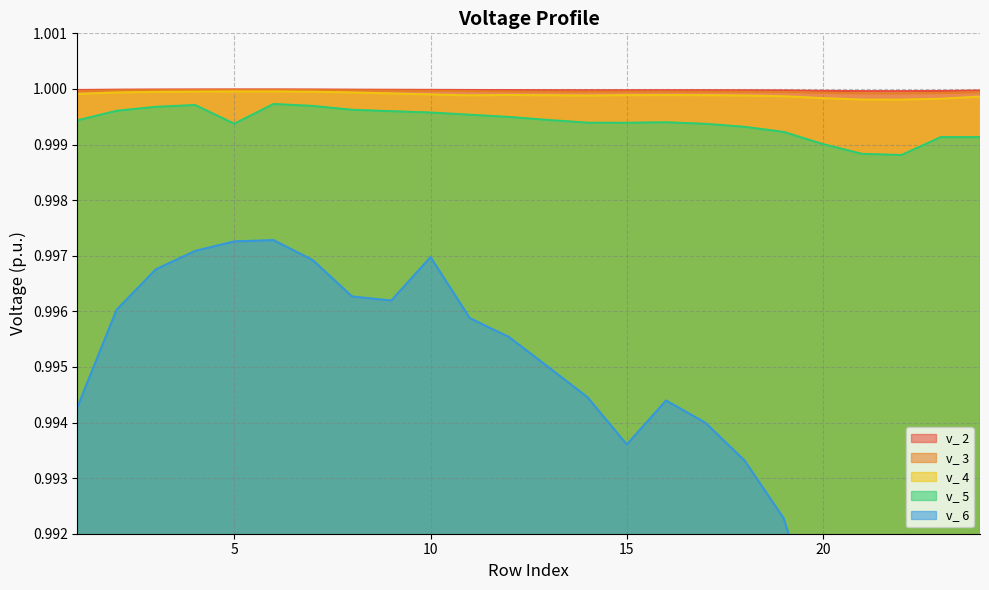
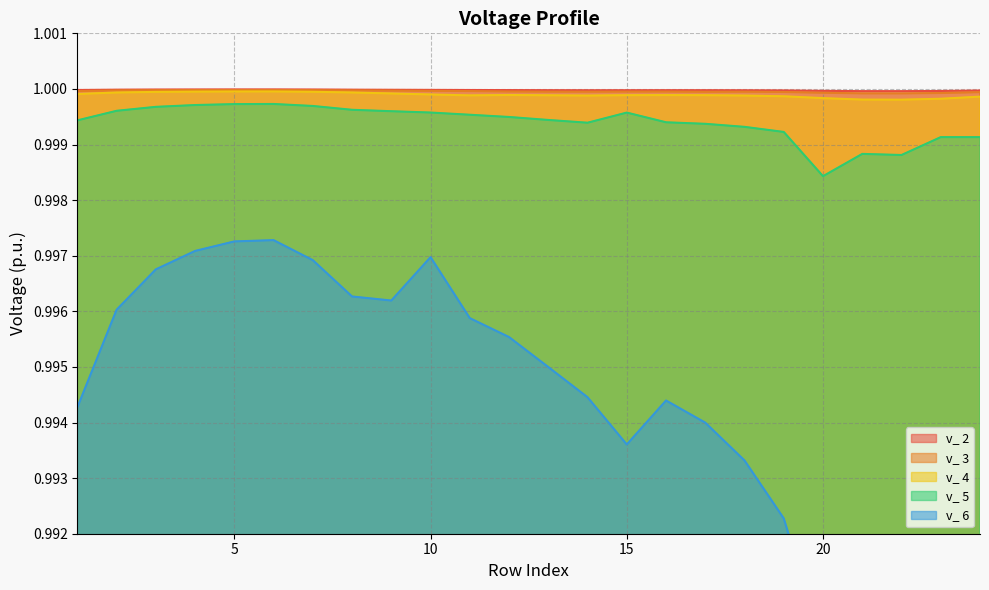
v_ 5, 5: 0.9994 -> 0.9997
v_ 5, 15: 0.9994 -> 0.9996
v_ 5, 20: 0.9990 -> 0.9984
